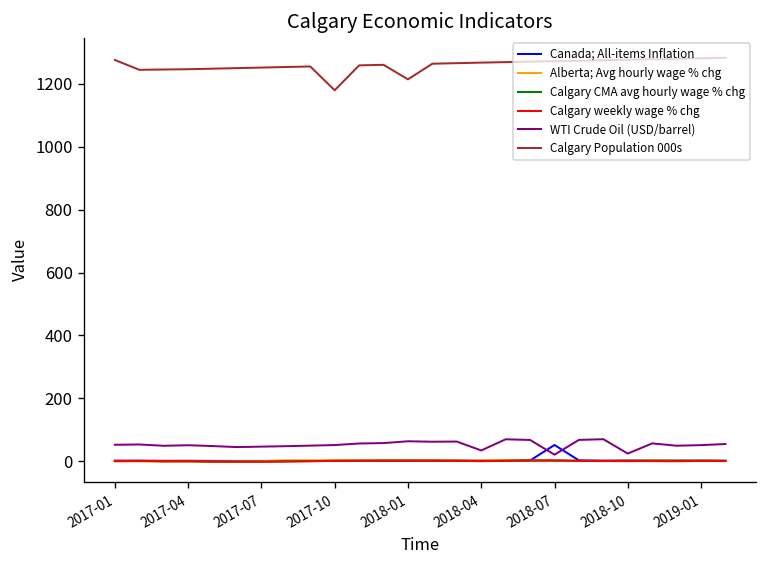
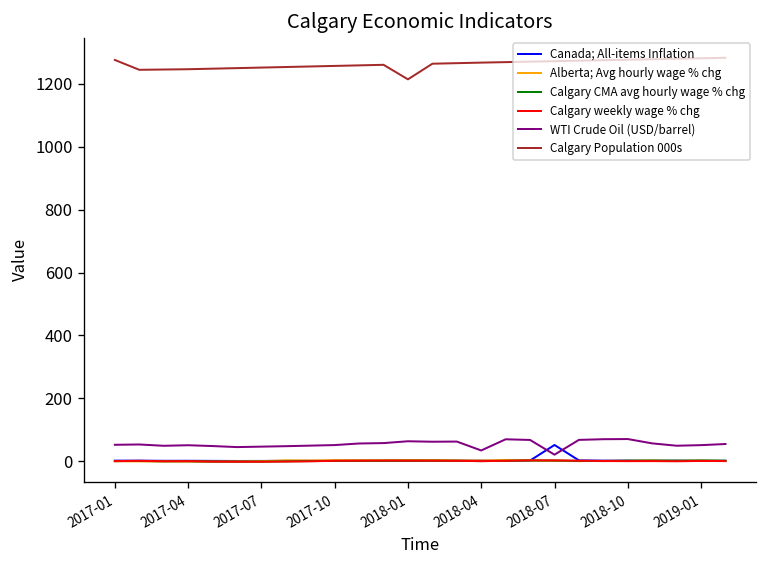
Calgary Population 000s, 2017-10: 1180 -> 1260
WTI Crude Oil (USD/barrel), 2018-10: 20 -> 70
